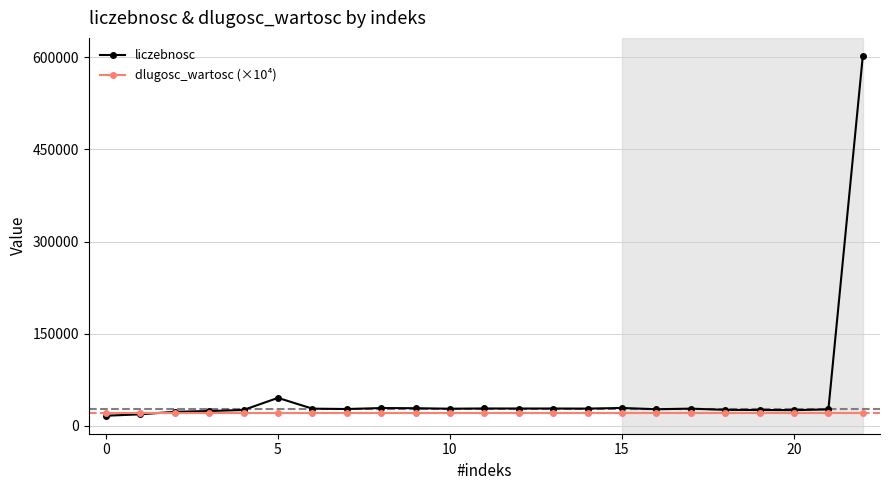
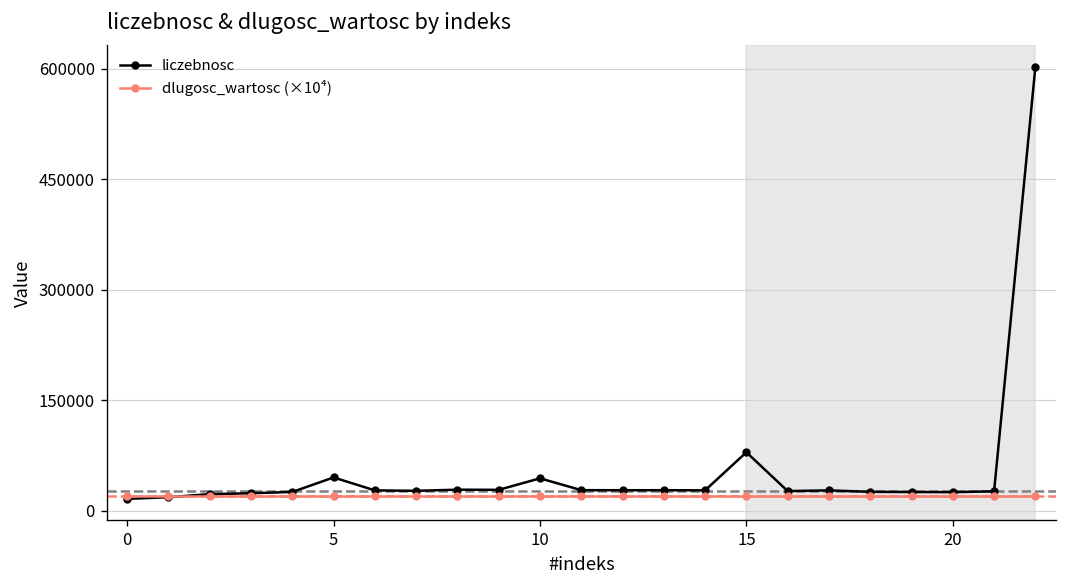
liczebnosc, 10: 30000 -> 40000
liczebnosc, 15: 30000 -> 80000
